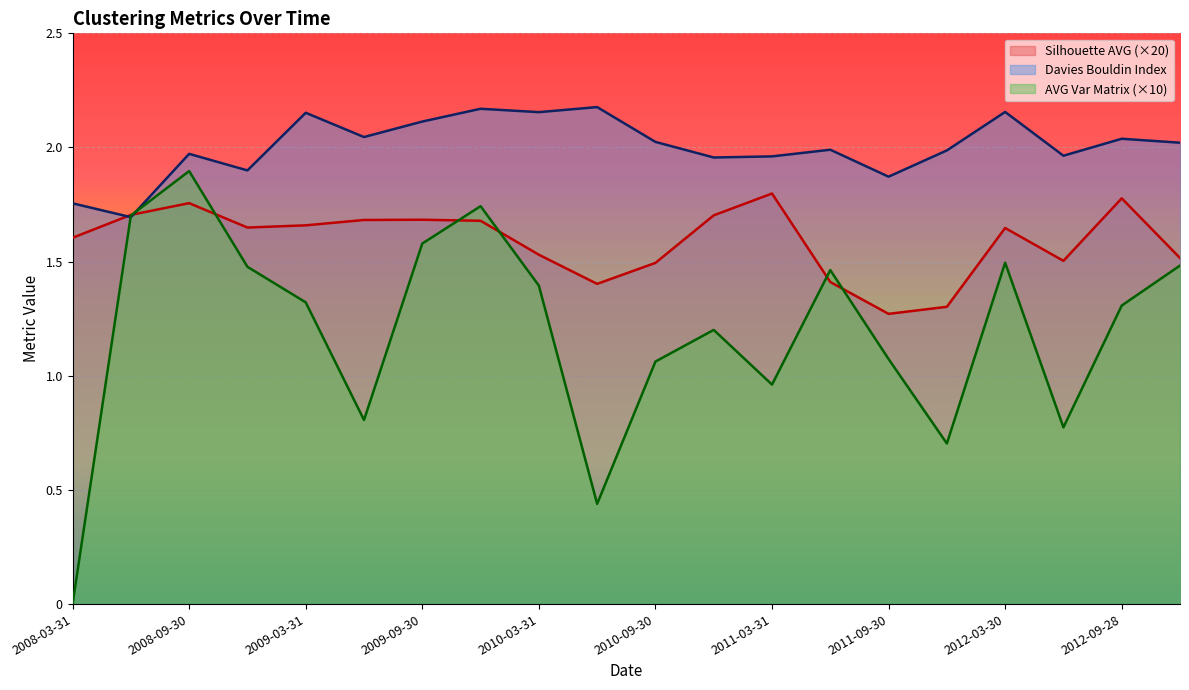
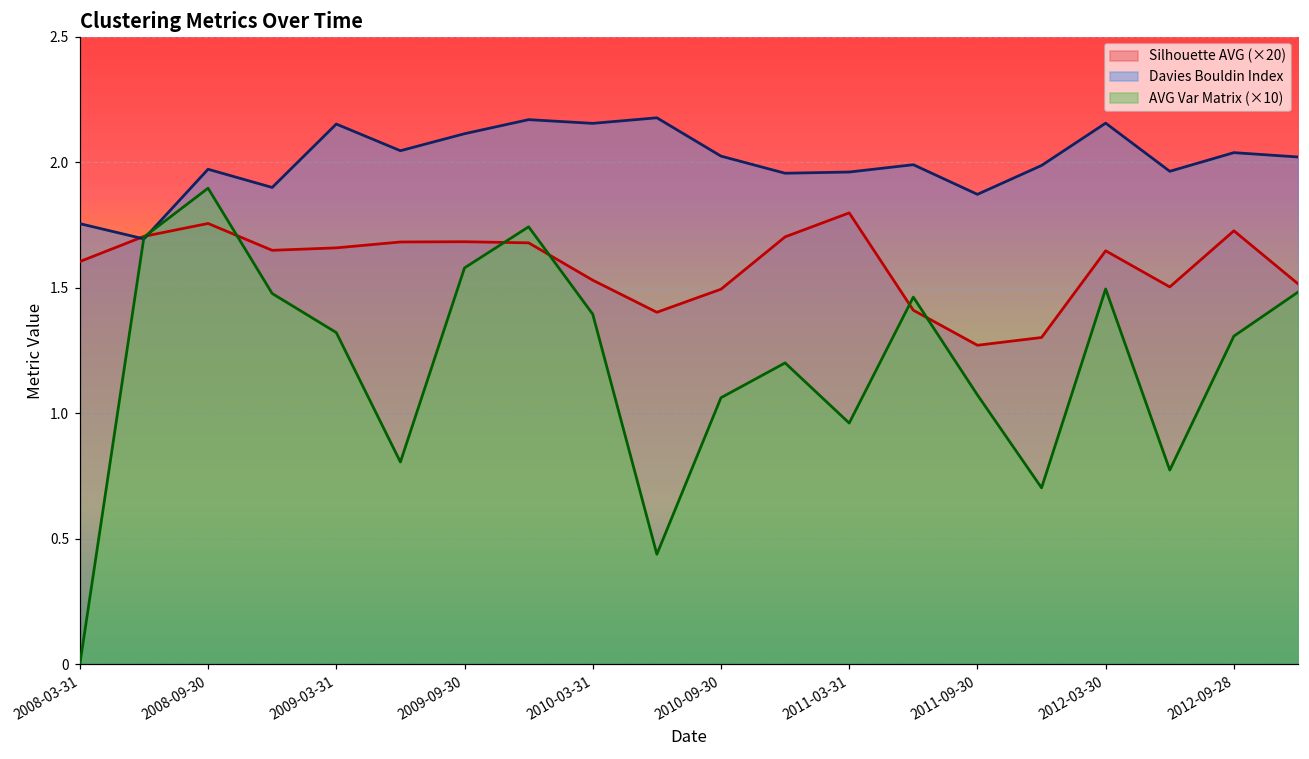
Silhouette AVG (×20), 2012-09-28: 1.78 -> 1.73
